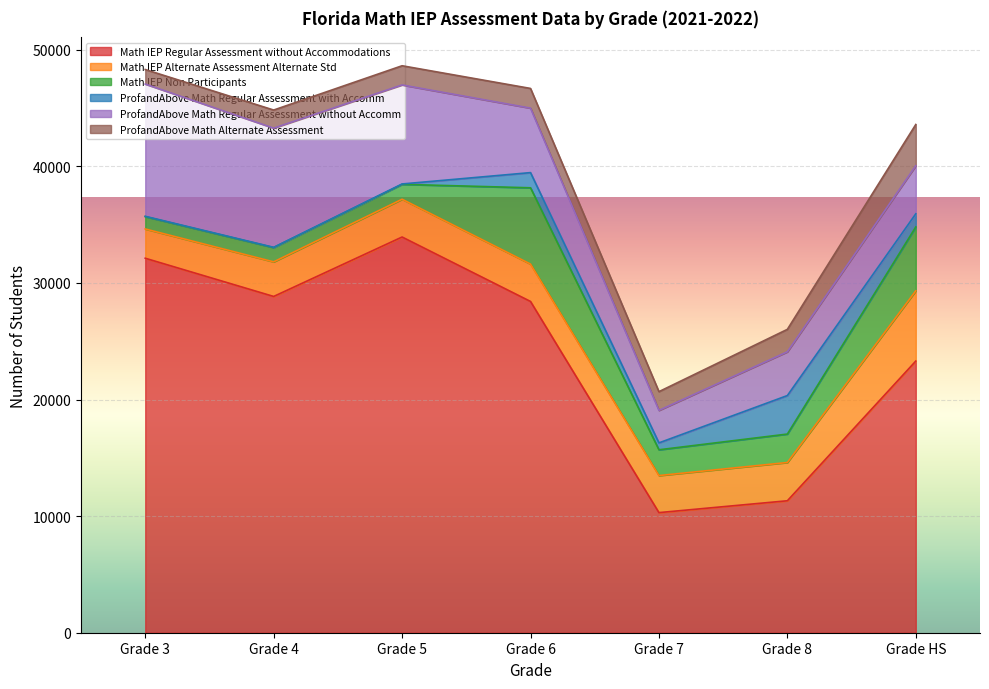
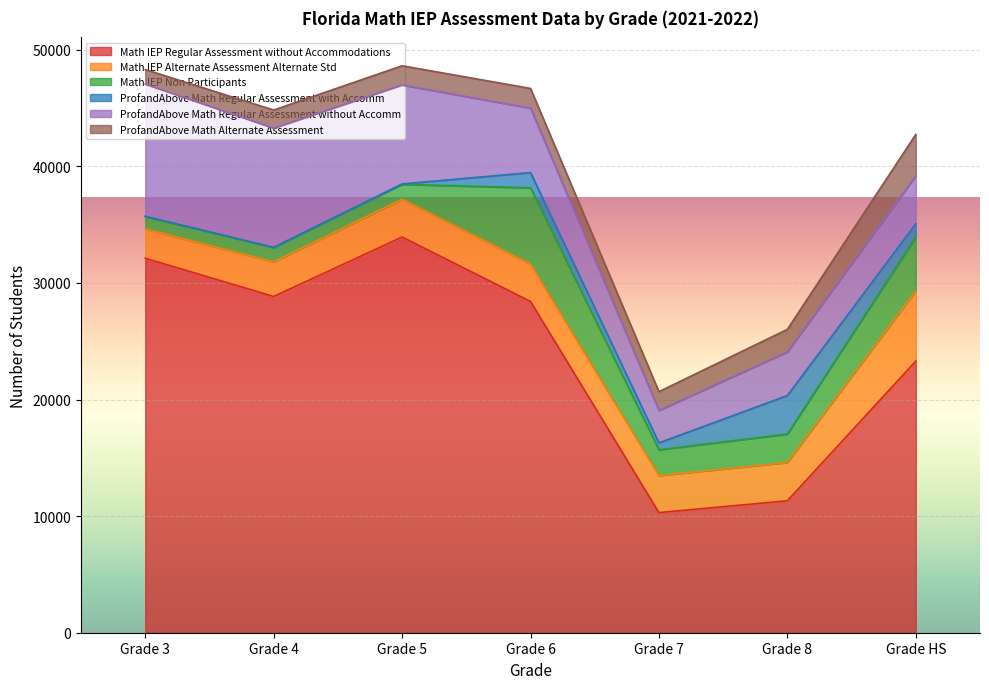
Math IEP Non Participants, Grade HS: 5500 -> 4600
